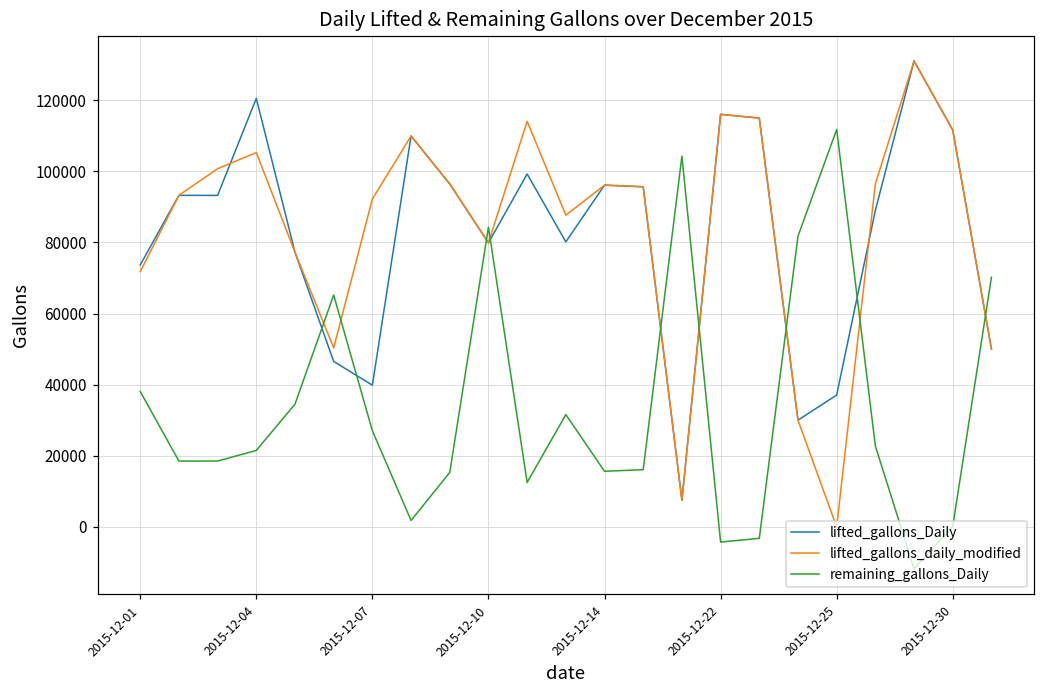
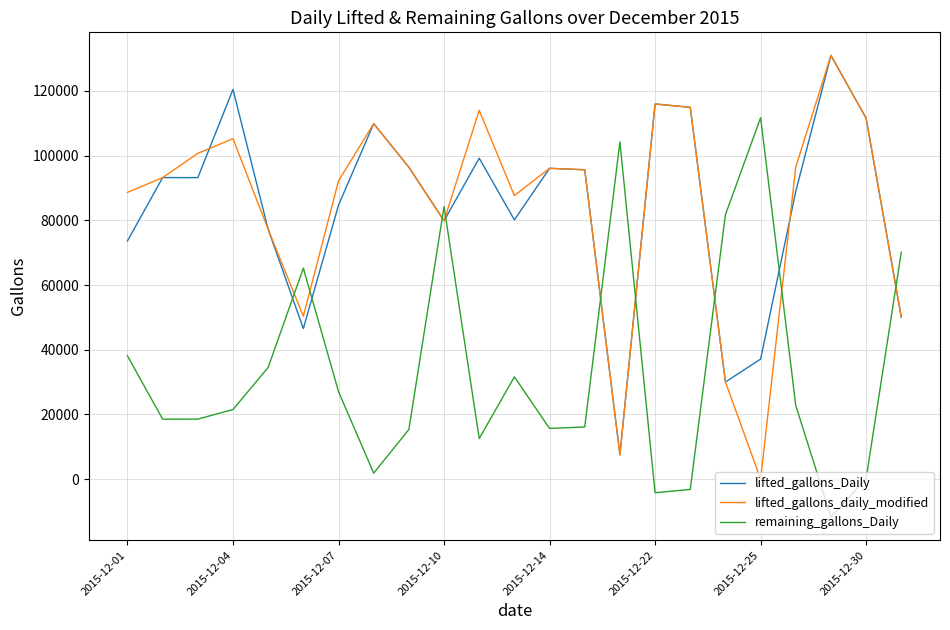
lifted_gallons_daily_modified, 2015-12-01: 72000 -> 89000
lifted_gallons_Daily, 2015-12-07: 40000 -> 85000
